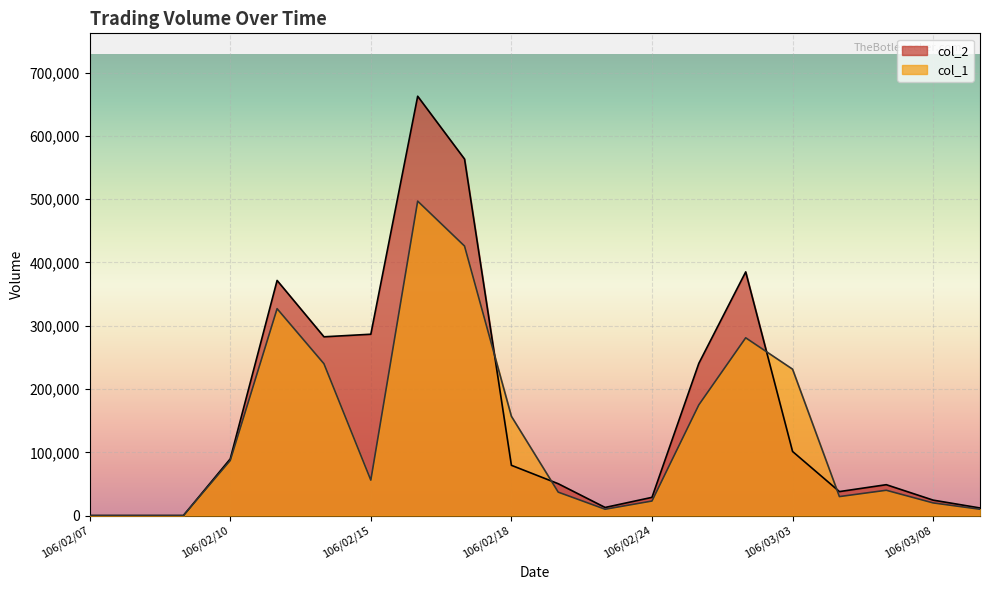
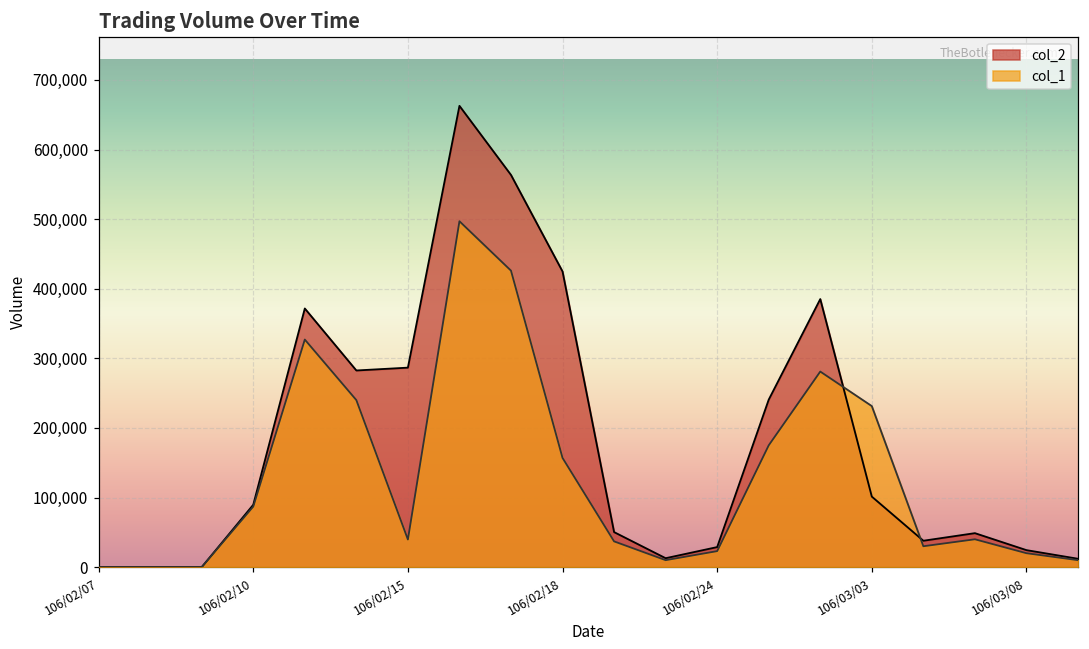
col_1, 106/02/15: 60,000 -> 40,000
col_2, 106/02/18: 80,000 -> 420,000
